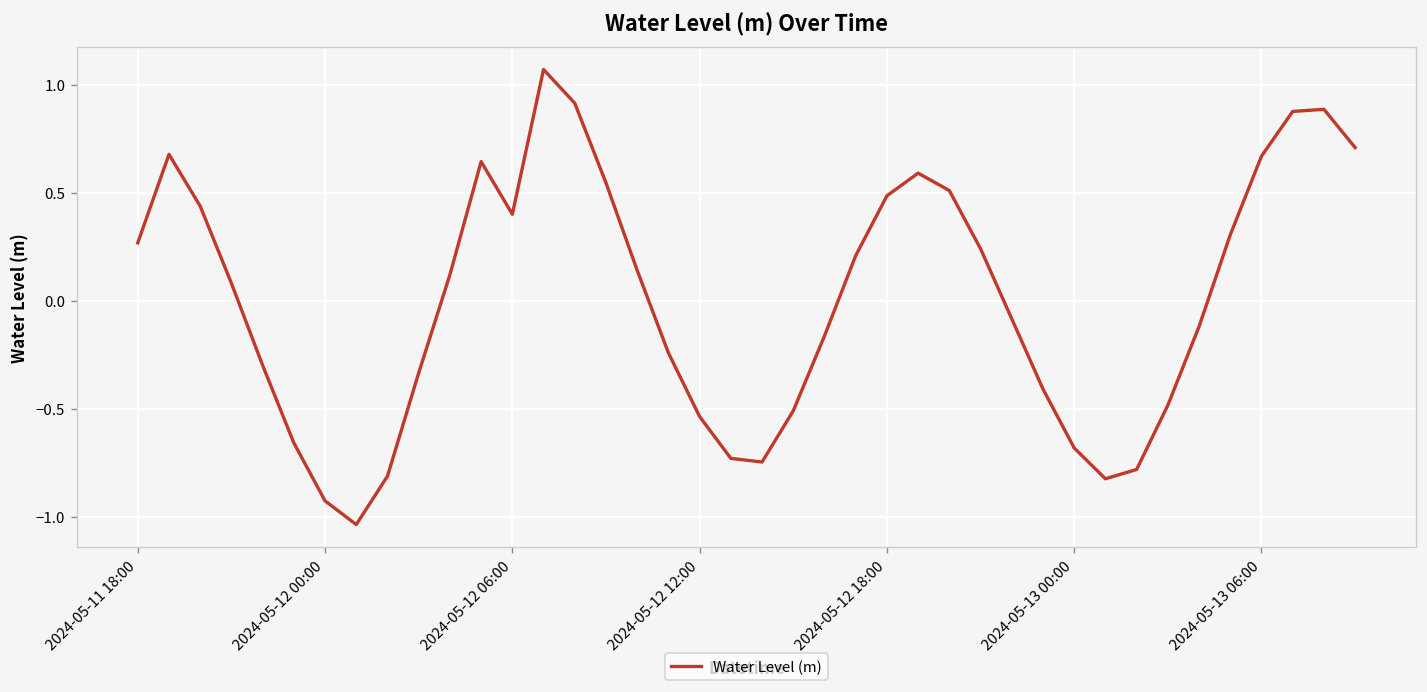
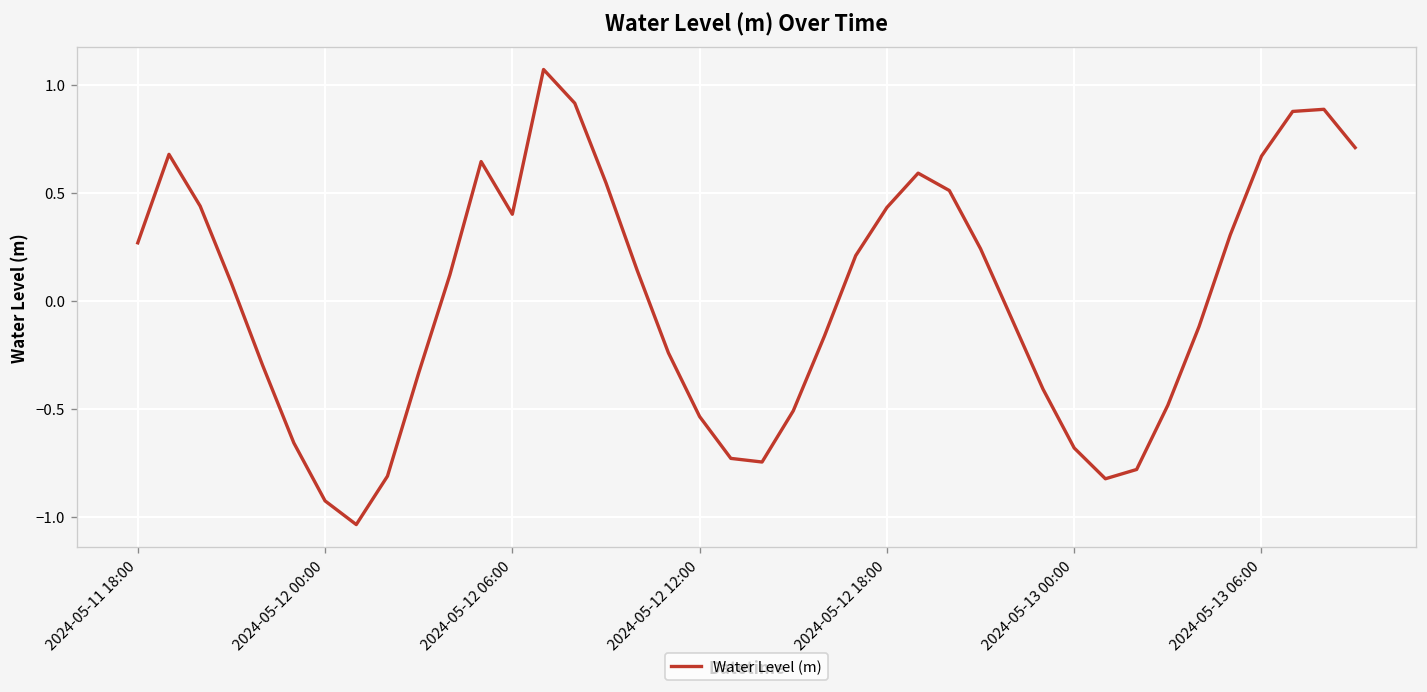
2024-05-12 18:00: 0.49 -> 0.43
